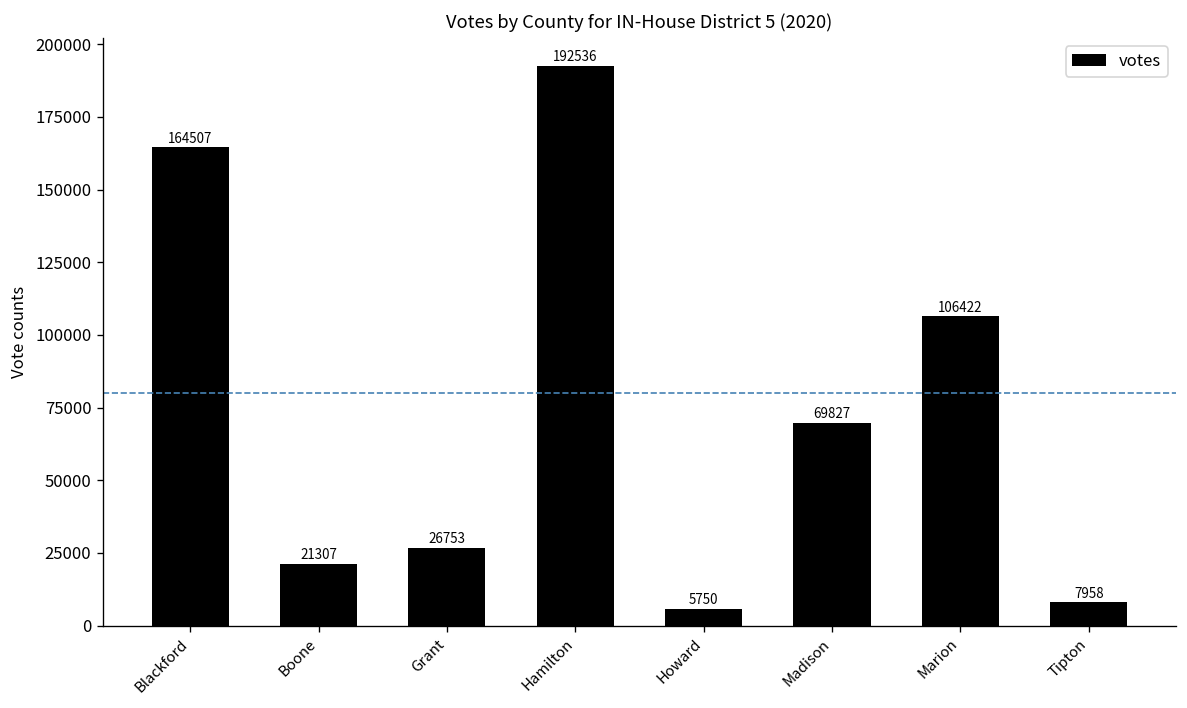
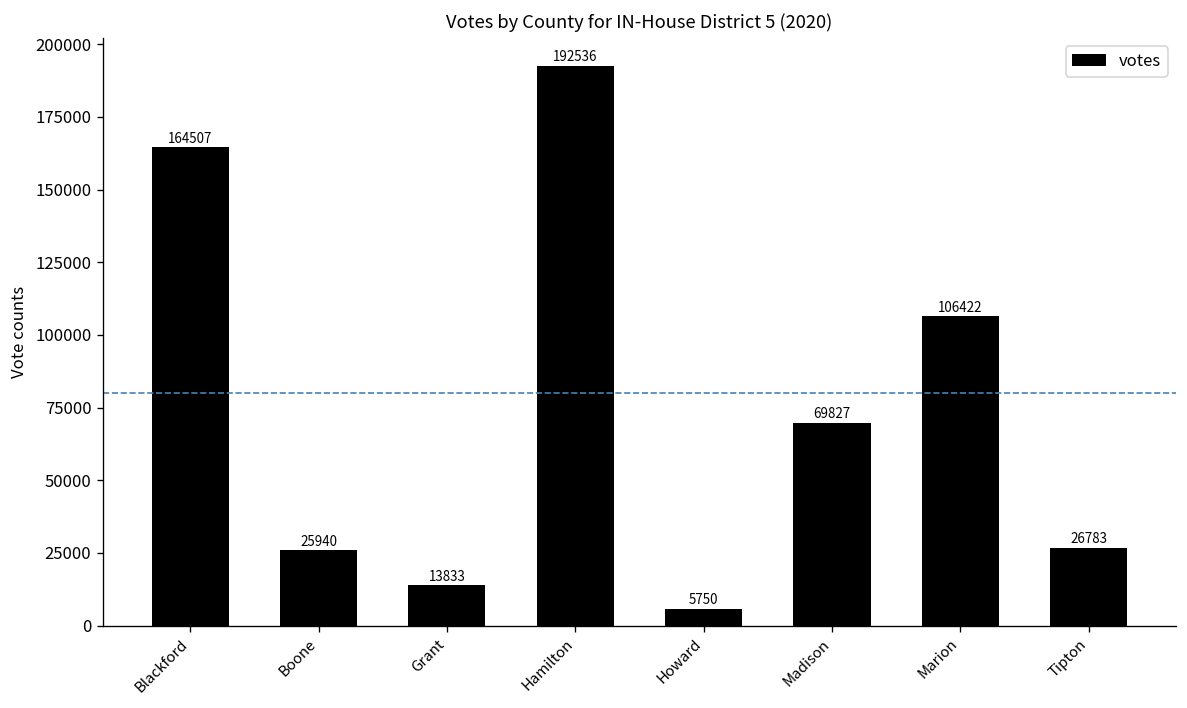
Boone: 21307 -> 25940
Grant: 26753 -> 13833
Tipton: 7958 -> 26783
